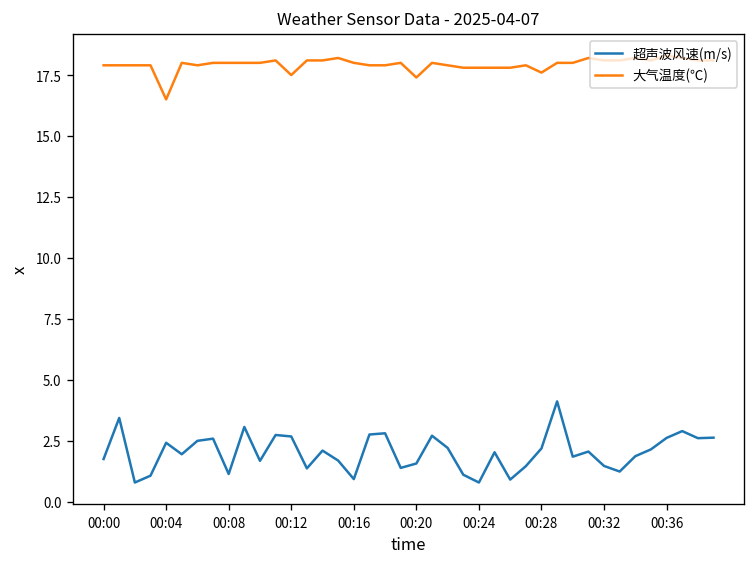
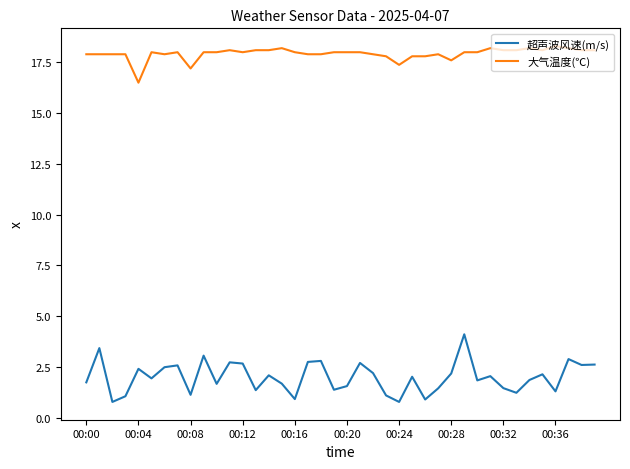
大气温度(℃), 00:08: 18.0 -> 17.2
大气温度(℃), 00:12: 17.5 -> 18.0
大气温度(℃), 00:20: 17.4 -> 18.0
大气温度(℃), 00:24: 17.8 -> 17.4
超声波风速(m/s), 00:36: 2.6 -> 1.3
